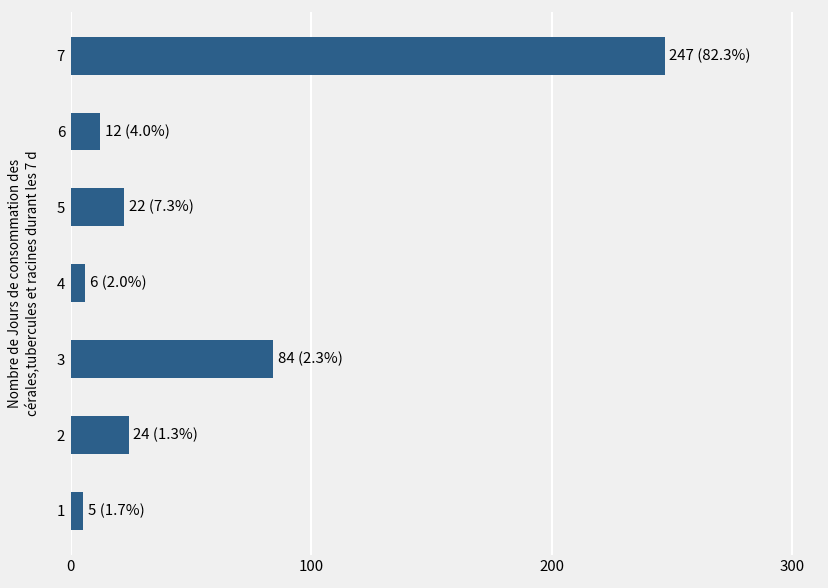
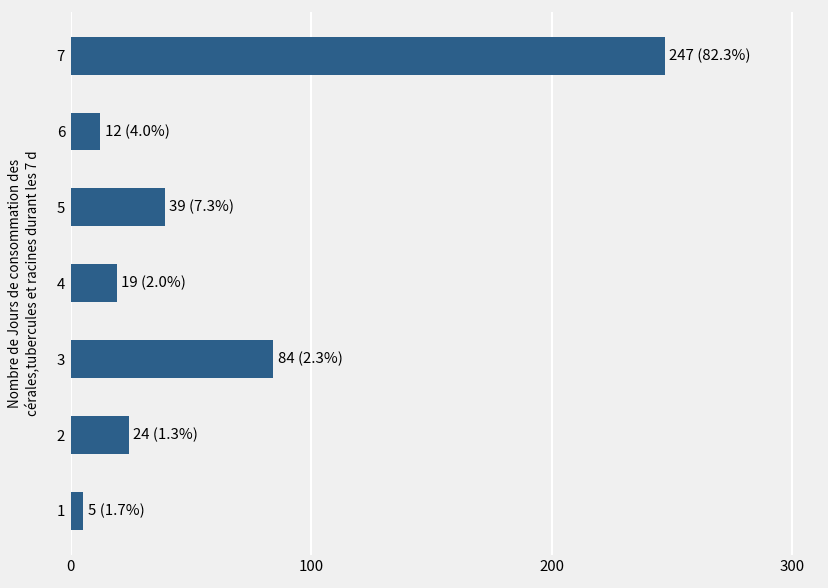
5: 22 -> 39
4: 6 -> 19
